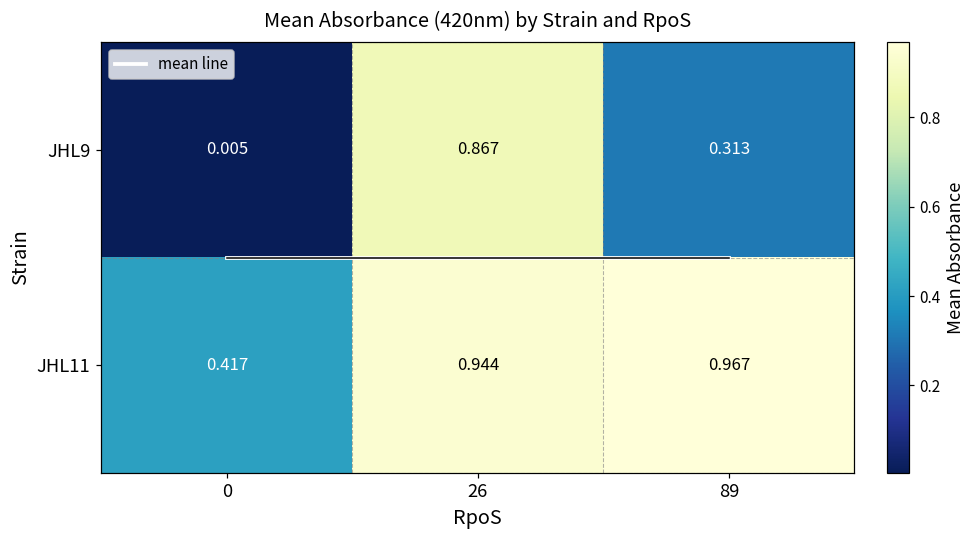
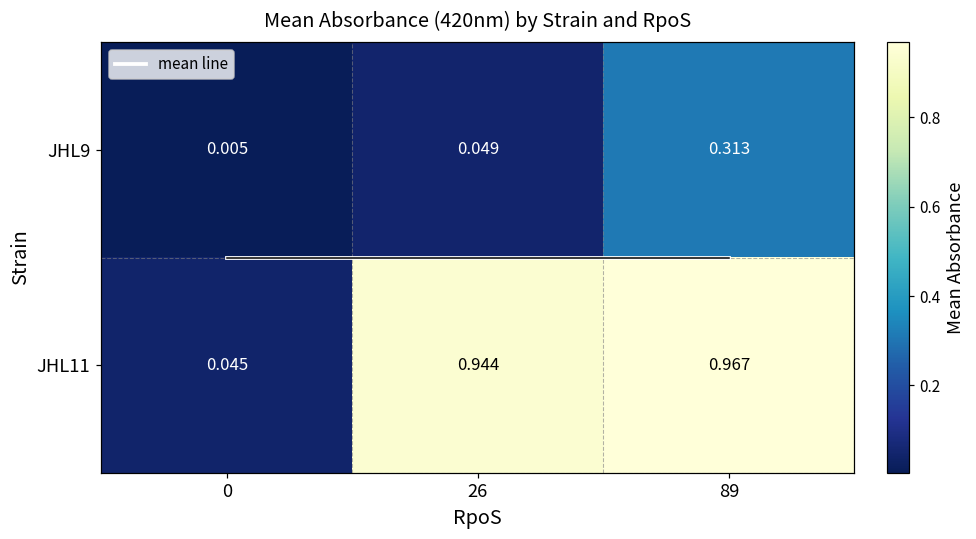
JHL9, 26: 0.867 -> 0.049
JHL11, 0: 0.417 -> 0.045
